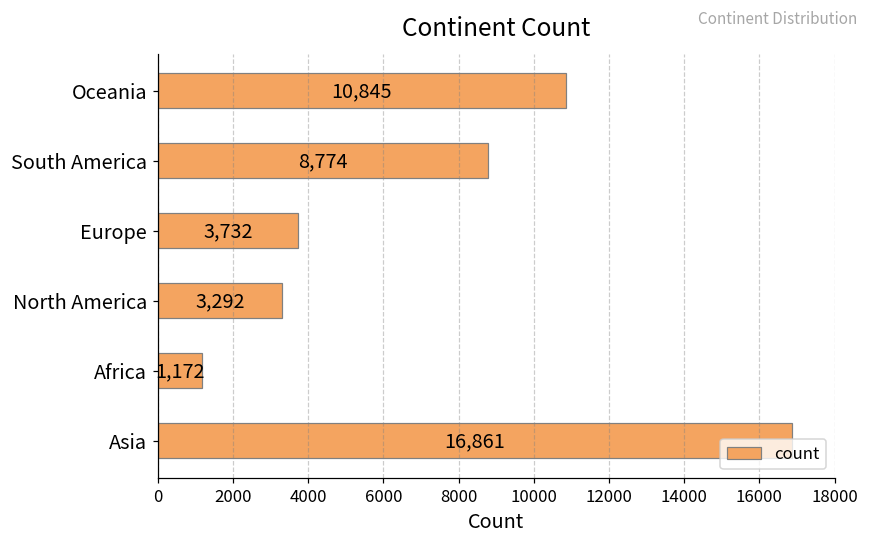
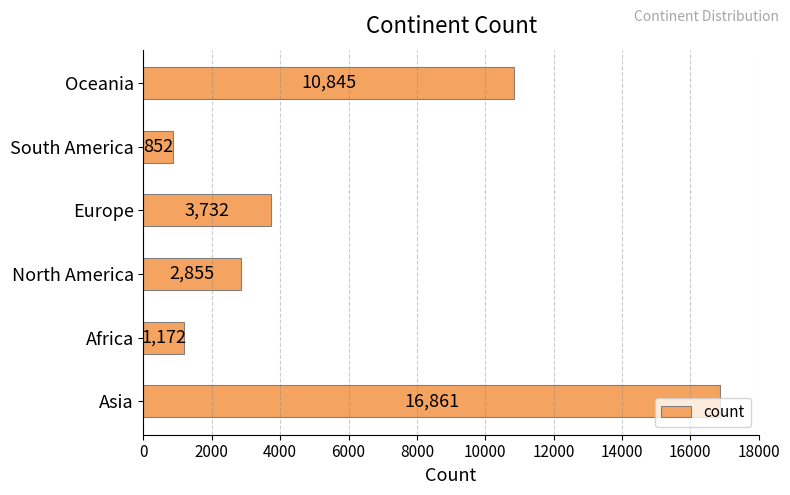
South America: 8,774 -> 852
North America: 3,292 -> 2,855
